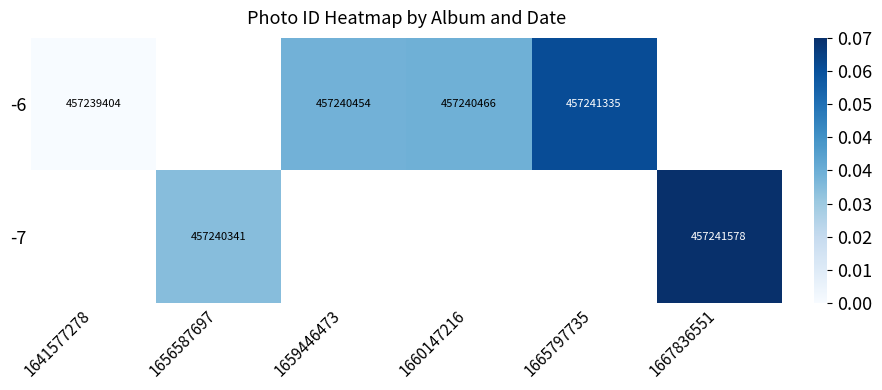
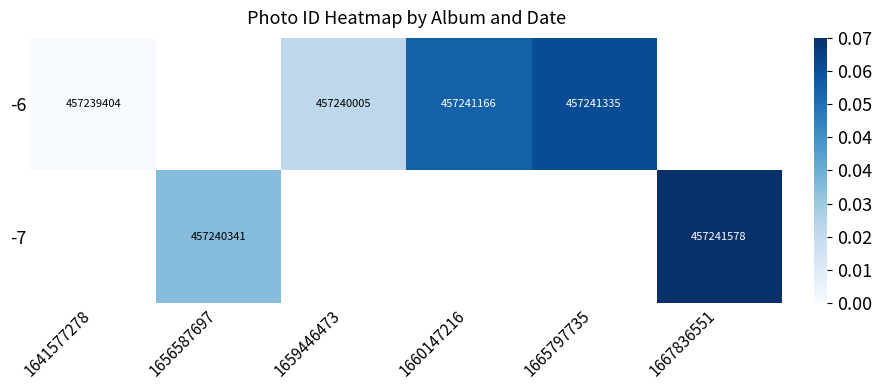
-6, 1659446473: 457240454 -> 457240005
-6, 1660147216: 457240466 -> 457241166
